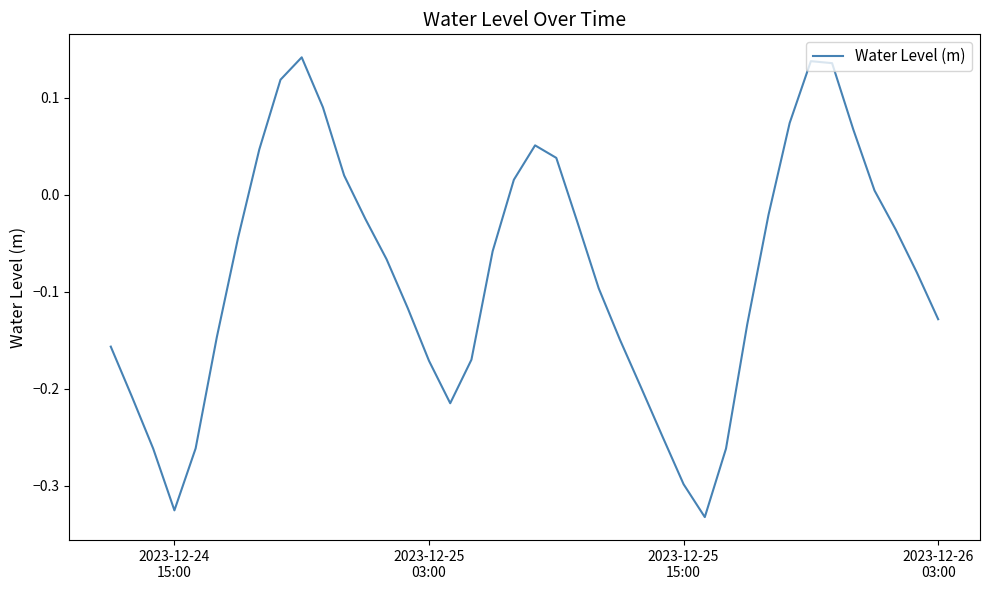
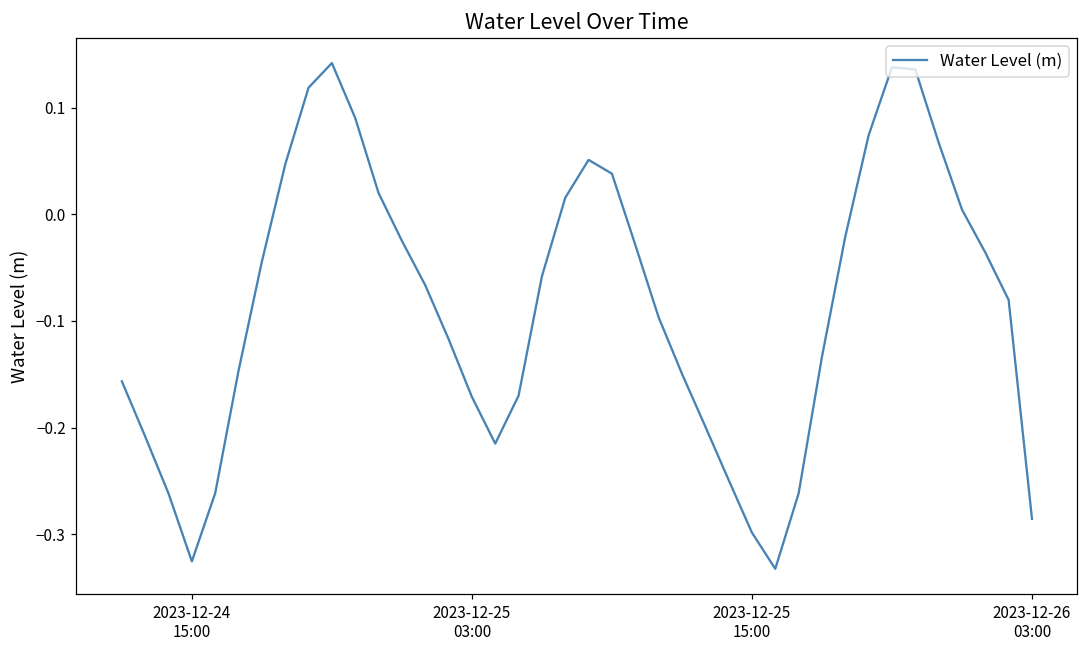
2023-12-26 03:00: -0.13 -> -0.29
